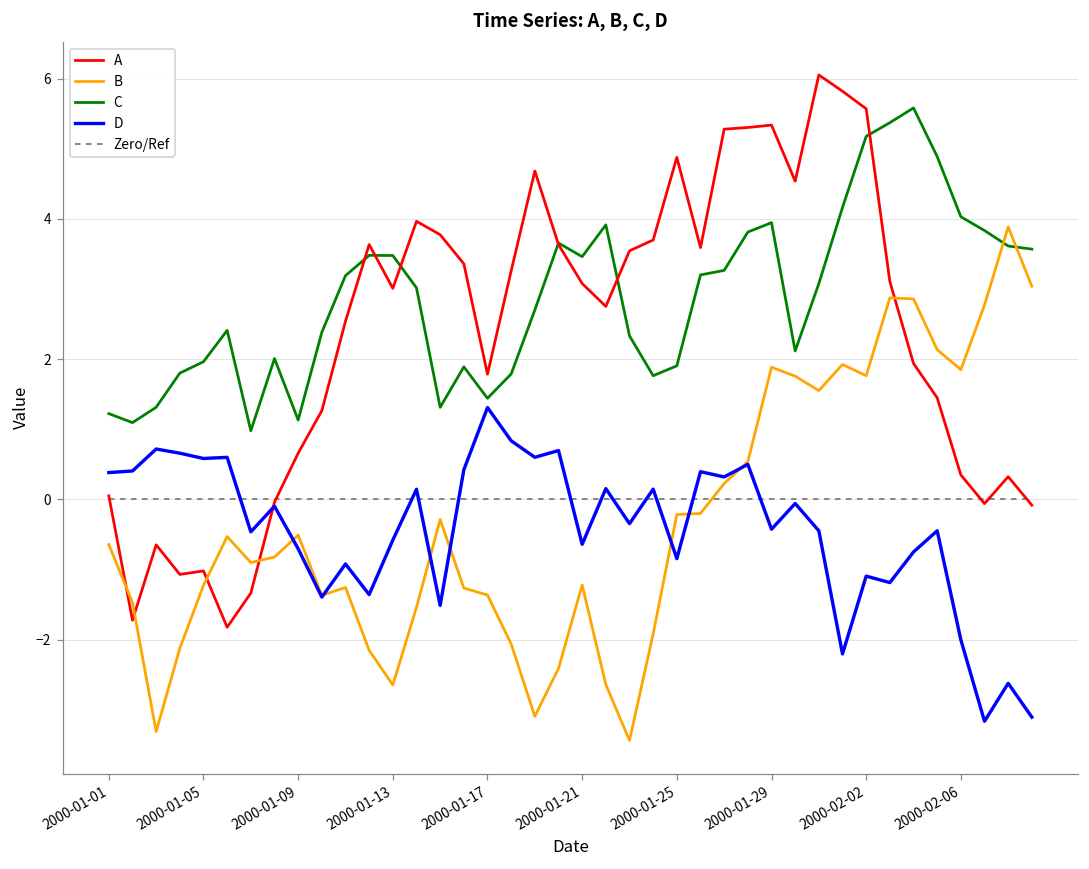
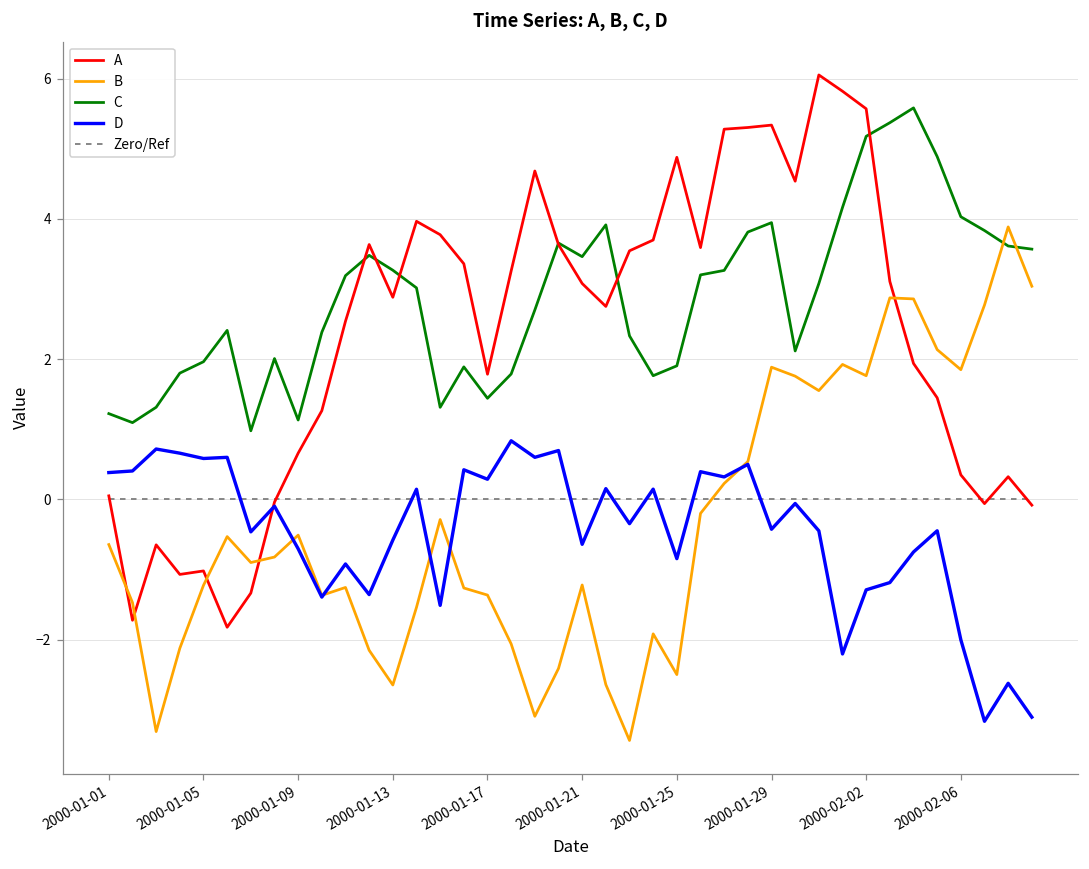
A, 2000-01-13: 3.0 -> 2.9
C, 2000-01-13: 3.5 -> 3.3
D, 2000-01-17: 1.3 -> 0.3
B, 2000-01-25: -0.2 -> -2.5
D, 2000-02-02: -1.1 -> -1.3
